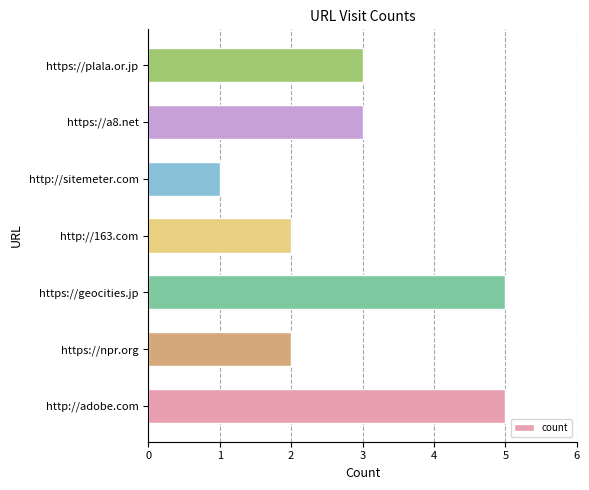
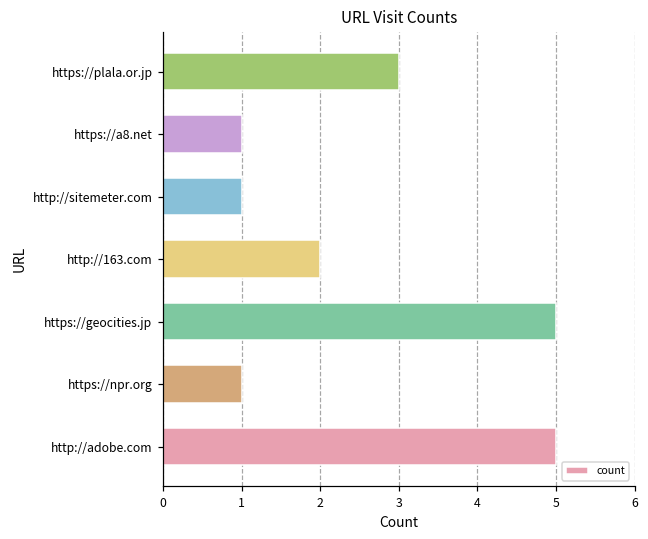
https://a8.net: 3 -> 1
https://npr.org: 2 -> 1
